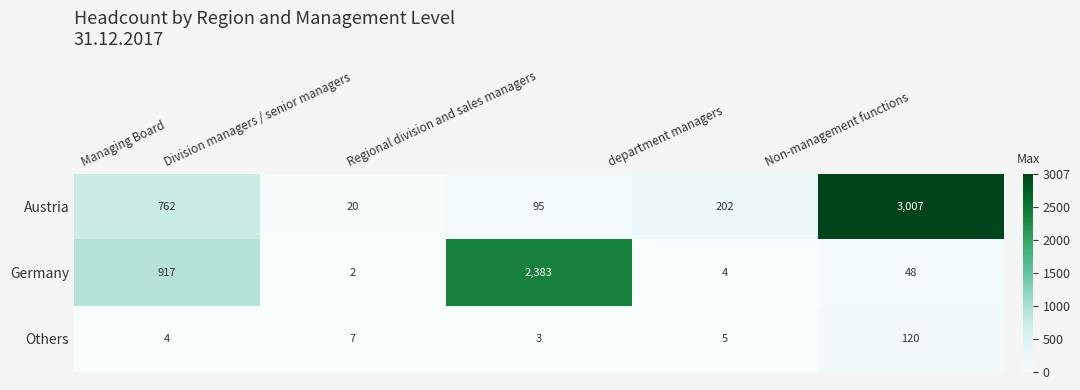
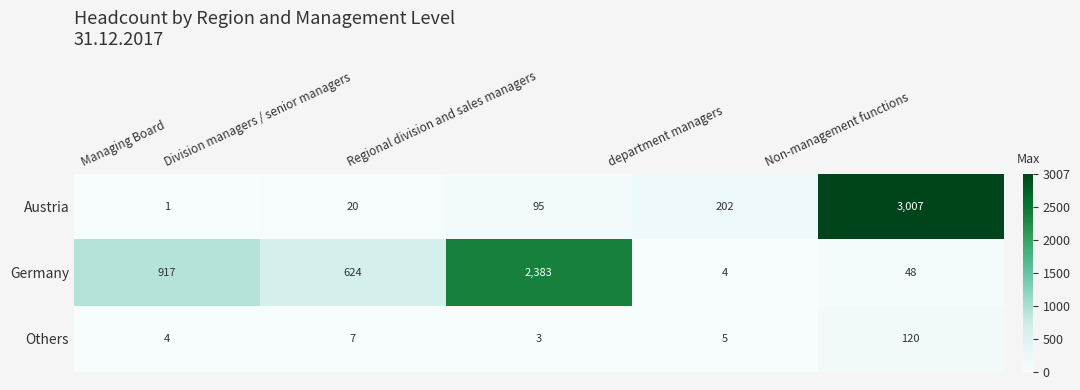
Austria, Managing Board: 762 -> 1
Germany, Division managers / senior managers: 2 -> 624
